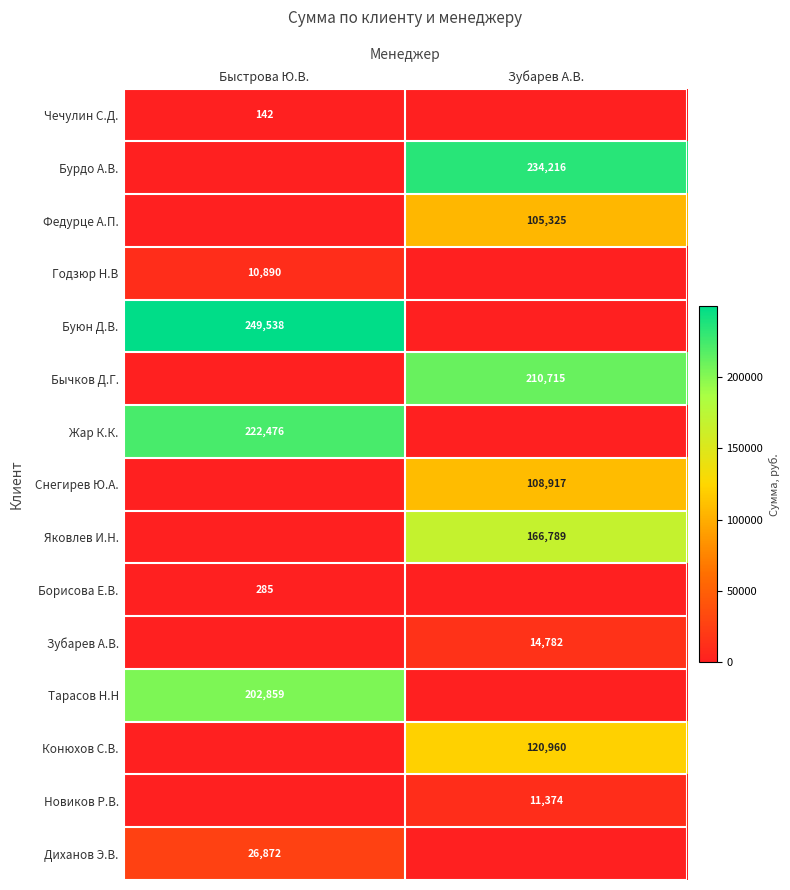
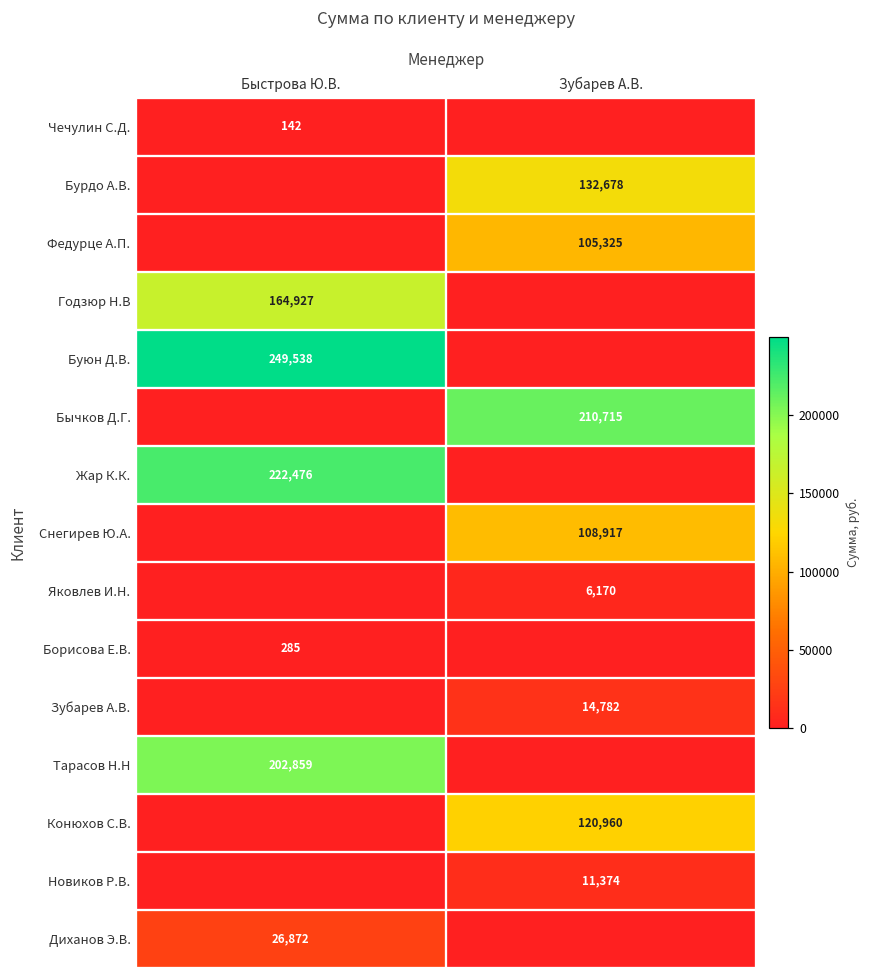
Бурдо А.В., Зубарев А.В.: 234,216 -> 132,678
Годзюр Н.В, Быстрова Ю.В.: 10,890 -> 164,927
Яковлев И.Н., Зубарев А.В.: 166,789 -> 6,170
